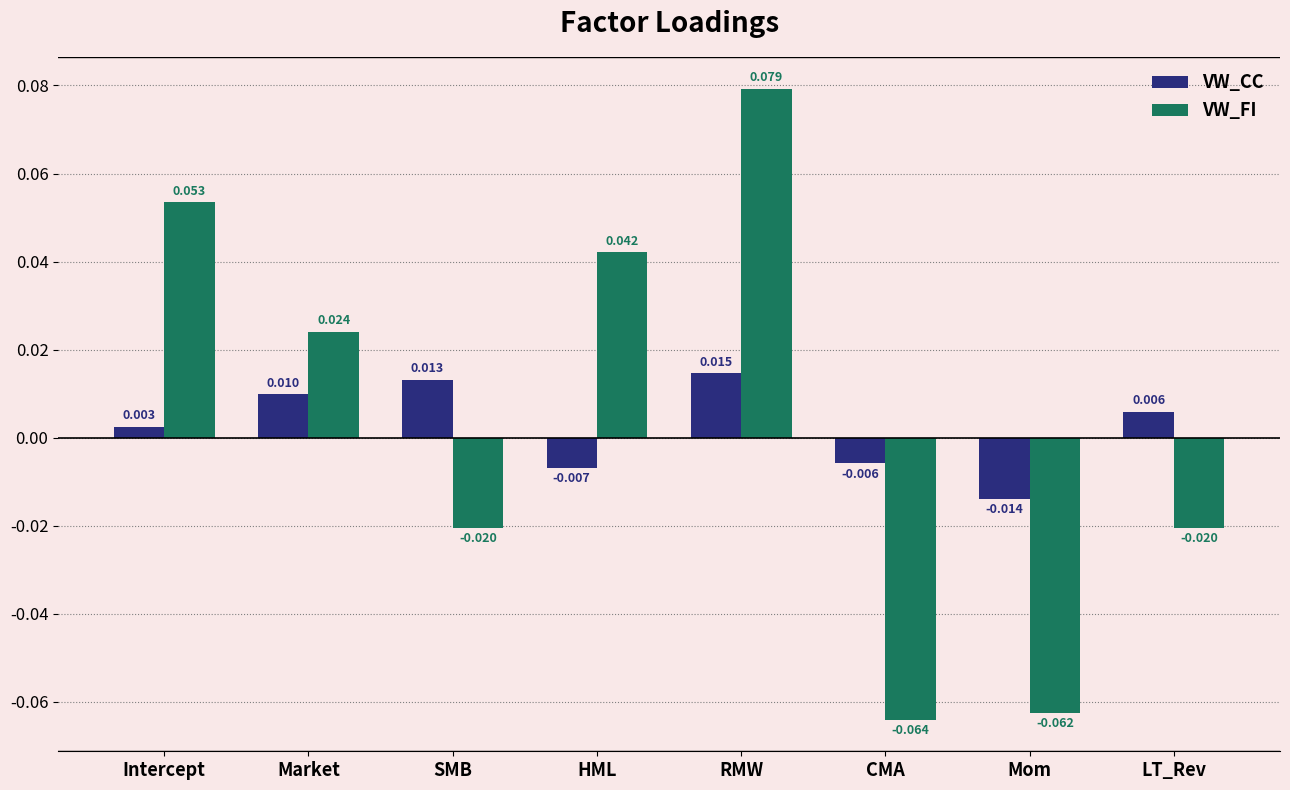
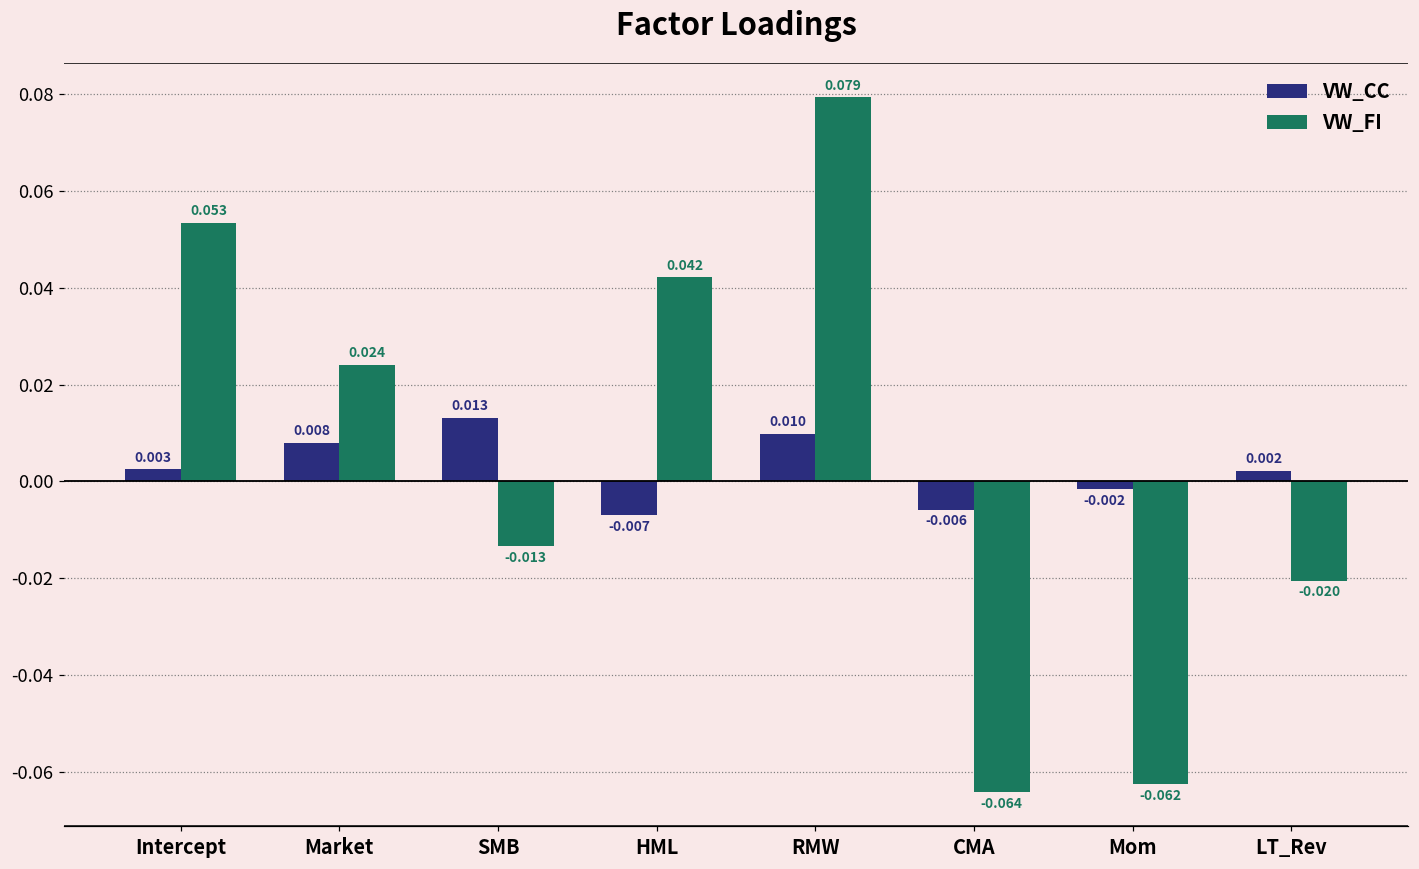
VW_CC, Market: 0.010 -> 0.008
VW_FI, SMB: -0.020 -> -0.013
VW_CC, RMW: 0.015 -> 0.010
VW_CC, Mom: -0.014 -> -0.002
VW_CC, LT_Rev: 0.006 -> 0.002
